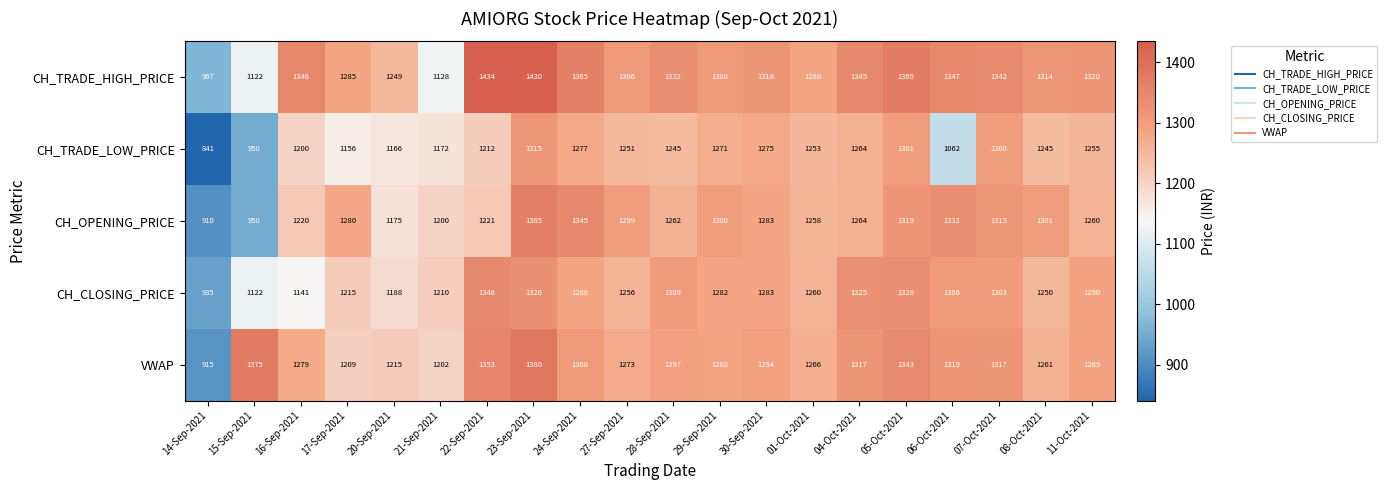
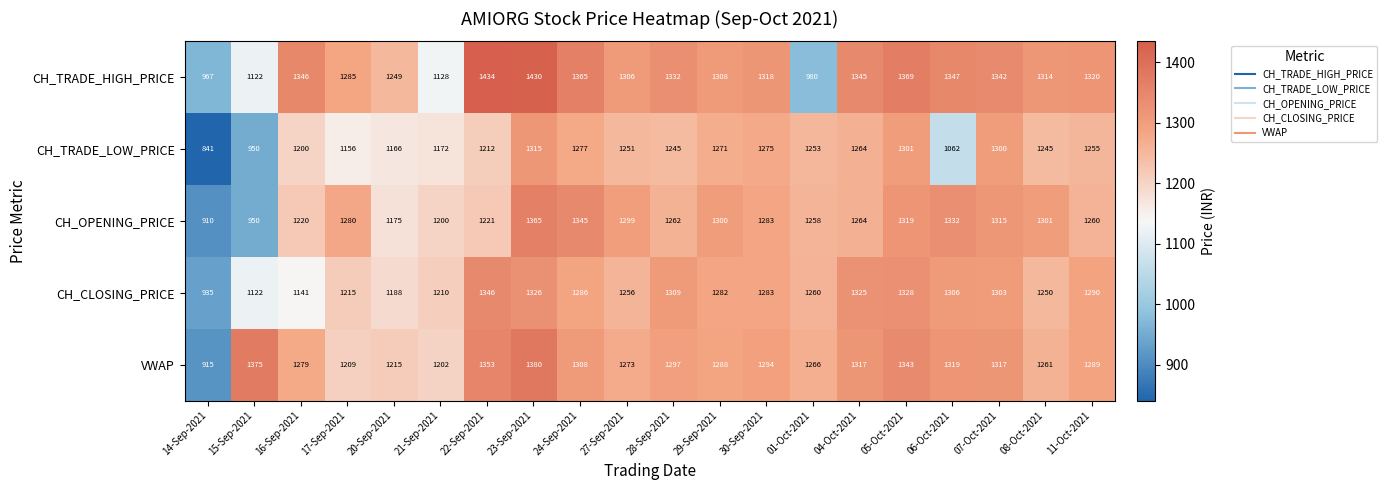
CH_TRADE_HIGH_PRICE, 01-Oct-2021: 1288 -> 980
